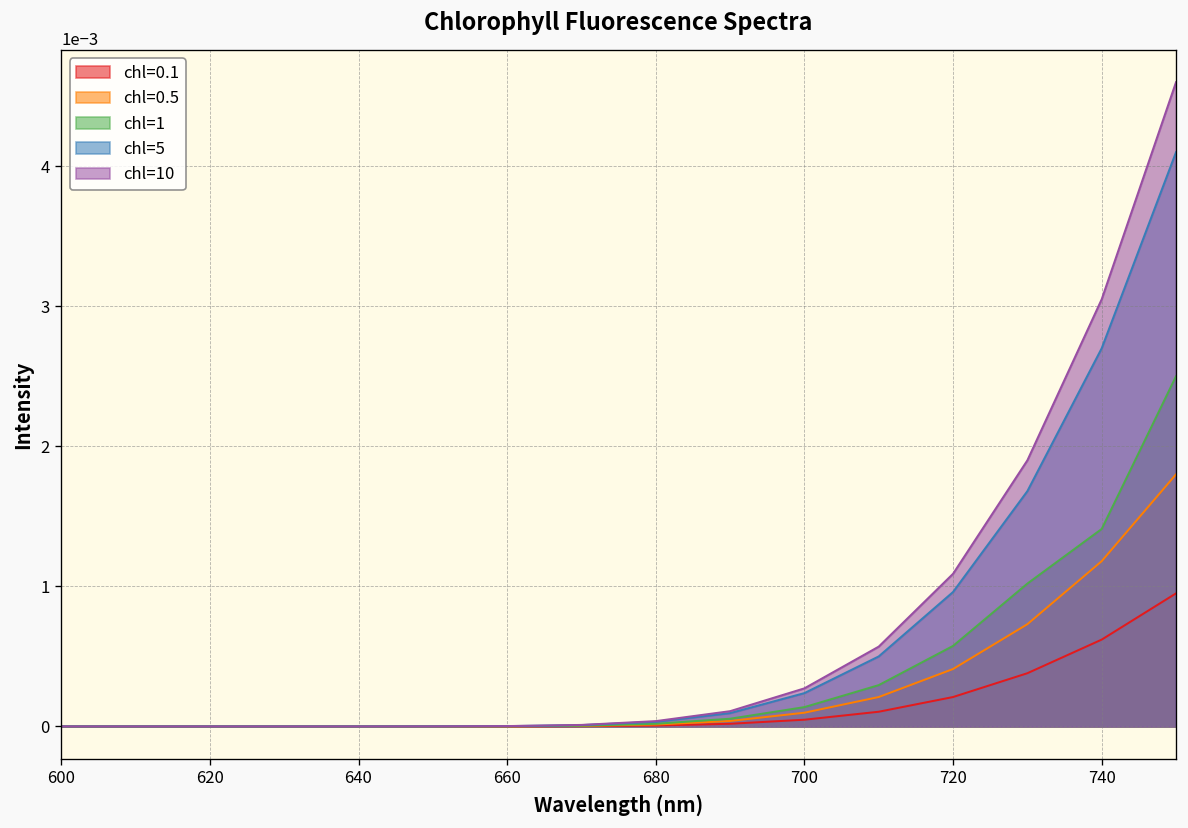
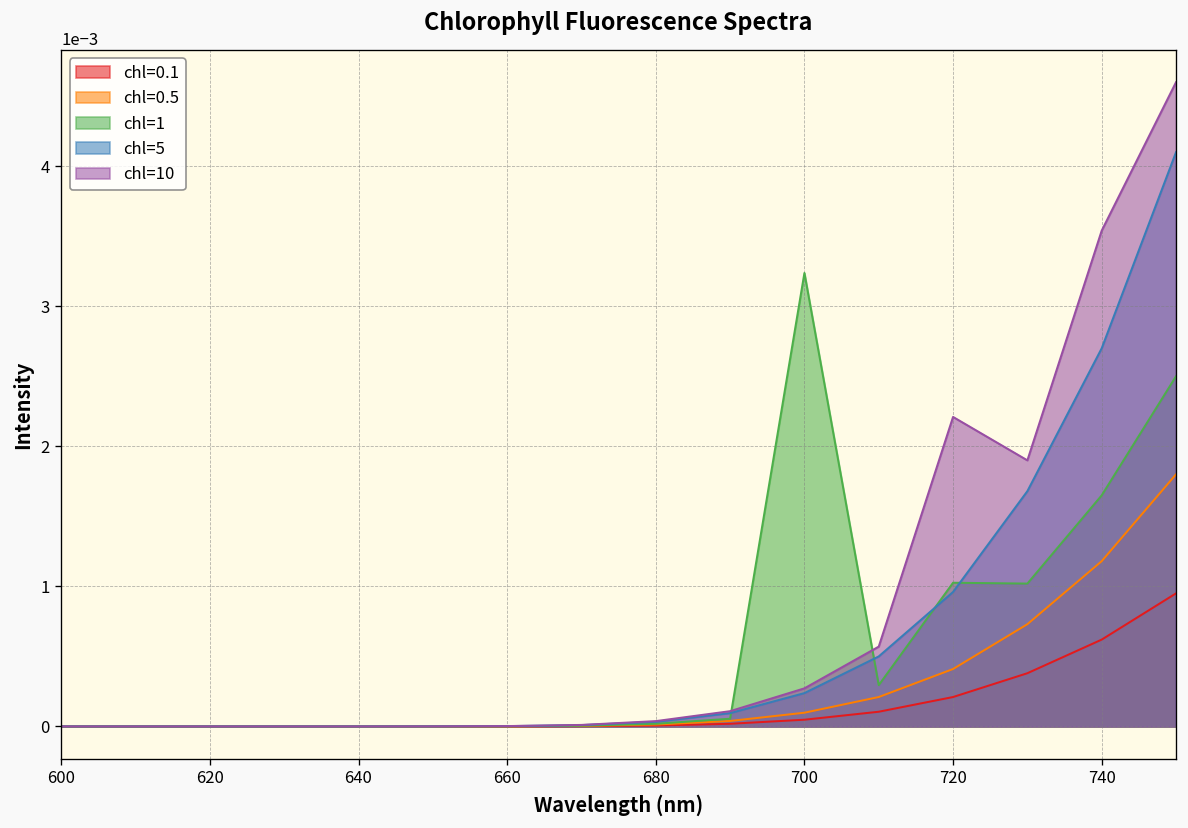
chl=1, 700: 0.00014 -> 0.00324
chl=1, 720: 0.00058 -> 0.00103
chl=10, 720: 0.00109 -> 0.00221
chl=1, 740: 0.00141 -> 0.00165
chl=10, 740: 0.00305 -> 0.00354
